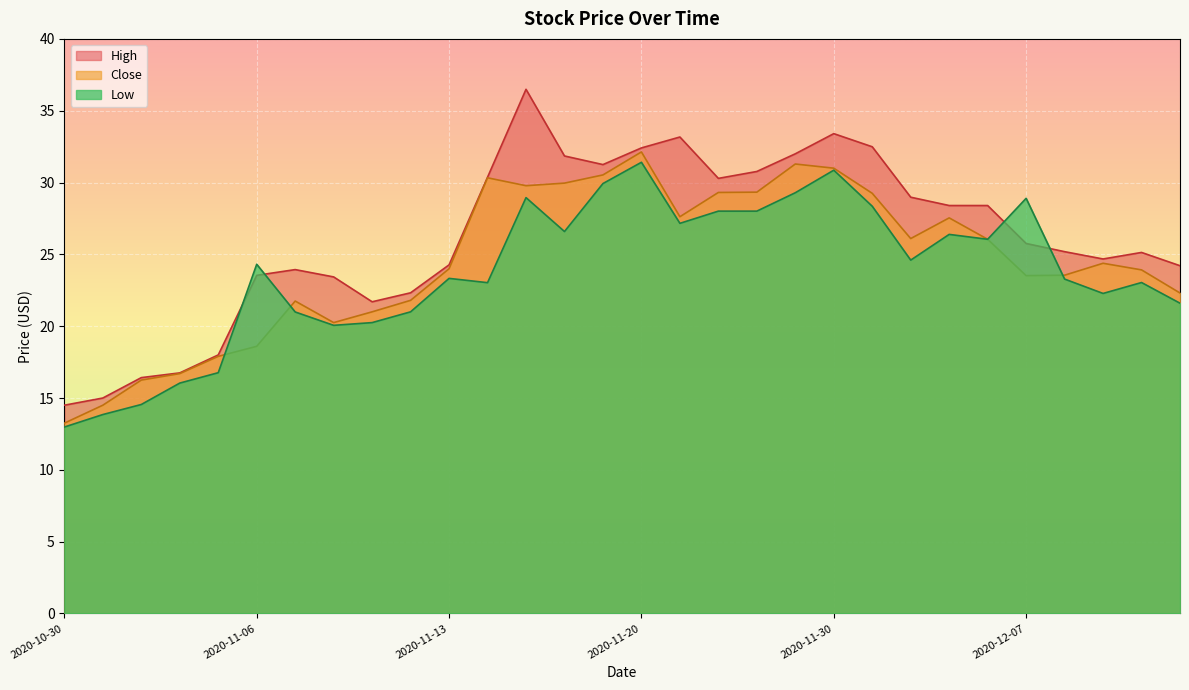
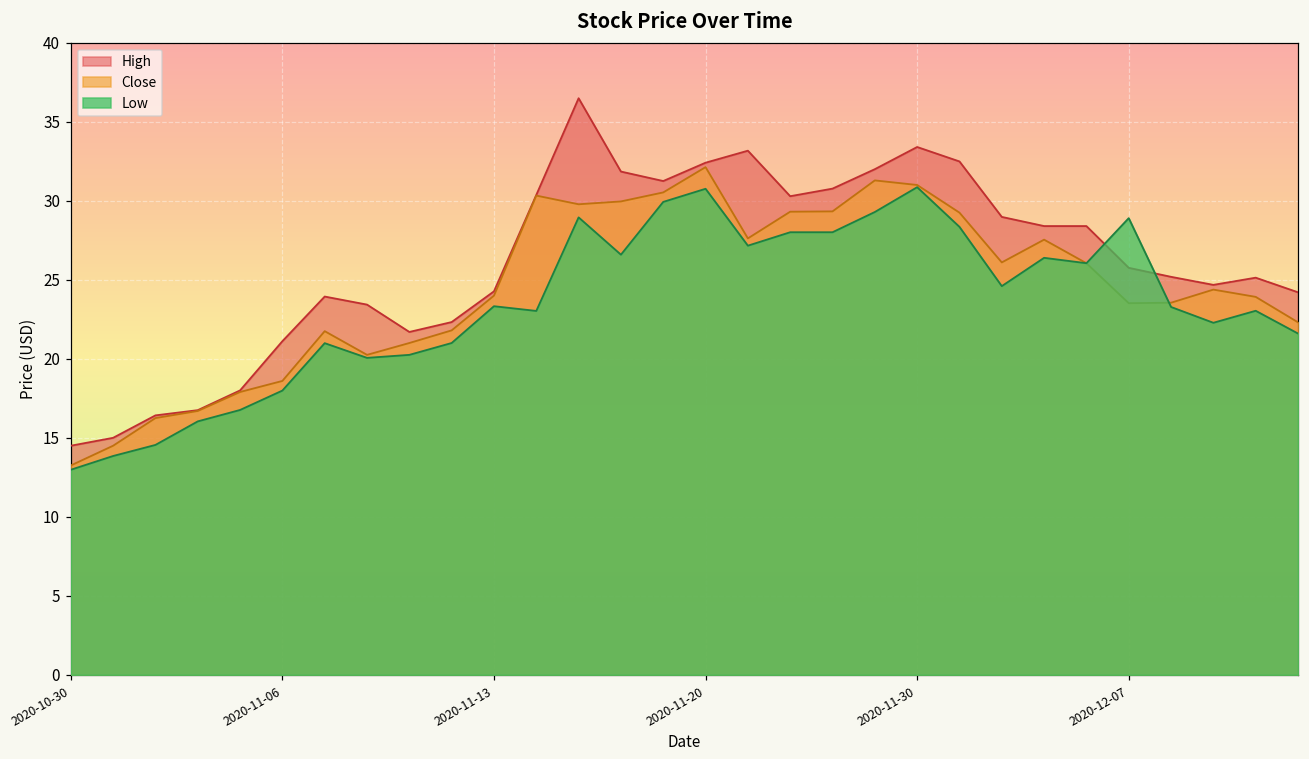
High, 2020-11-06: 23.5 -> 21.1
Low, 2020-11-06: 24.3 -> 18.0
Low, 2020-11-20: 31.4 -> 30.8
